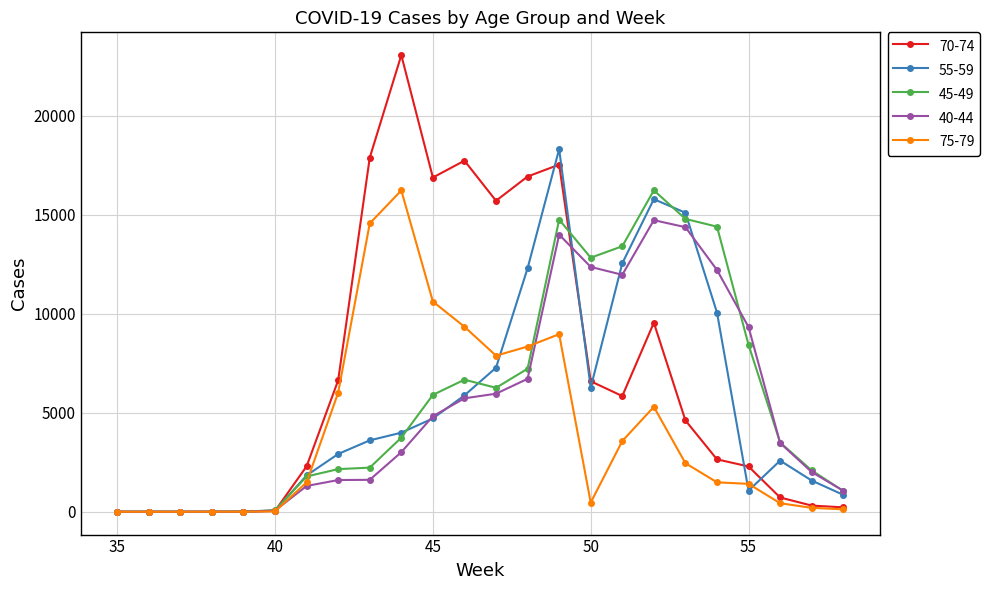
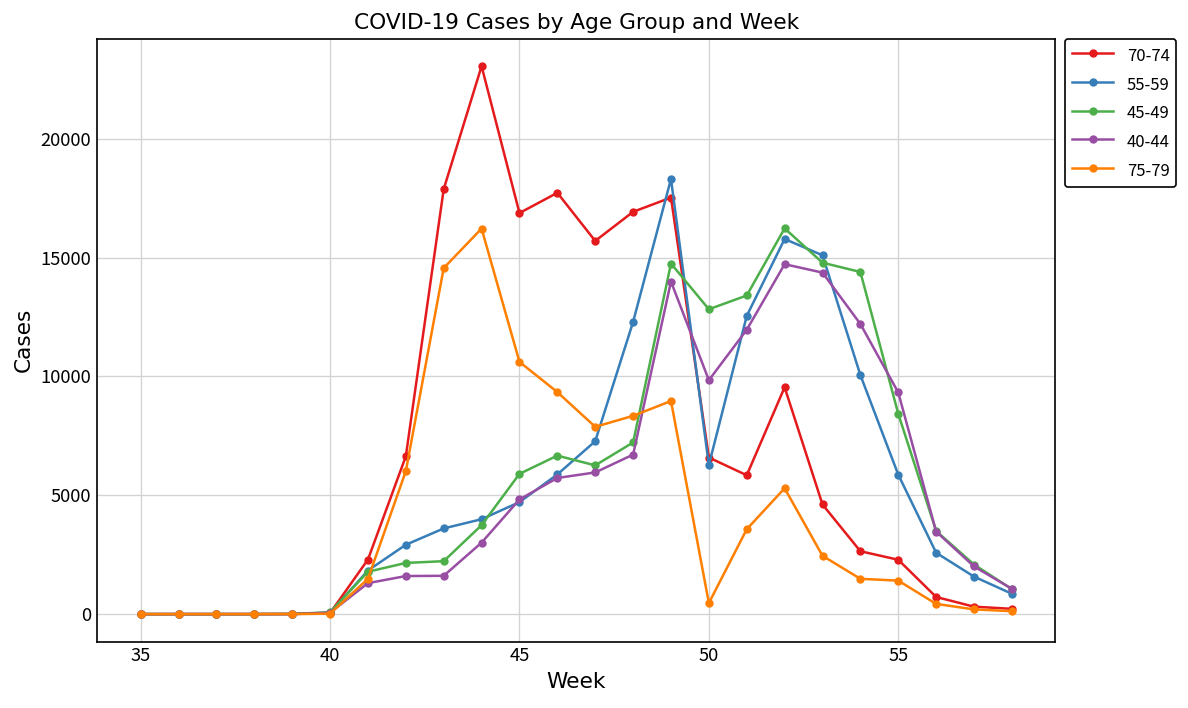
40-44, 50: 12400 -> 9800
55-59, 55: 1100 -> 5900
